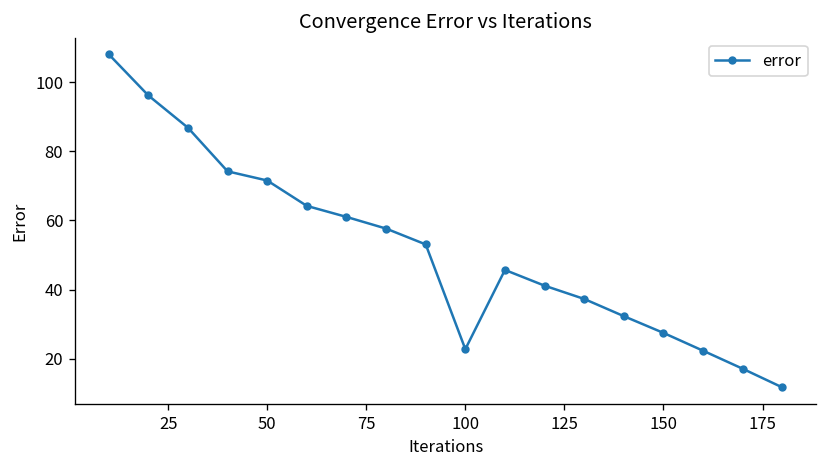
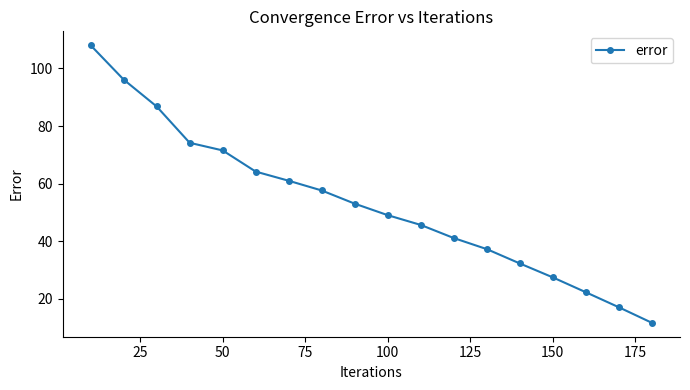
100: 23 -> 49
